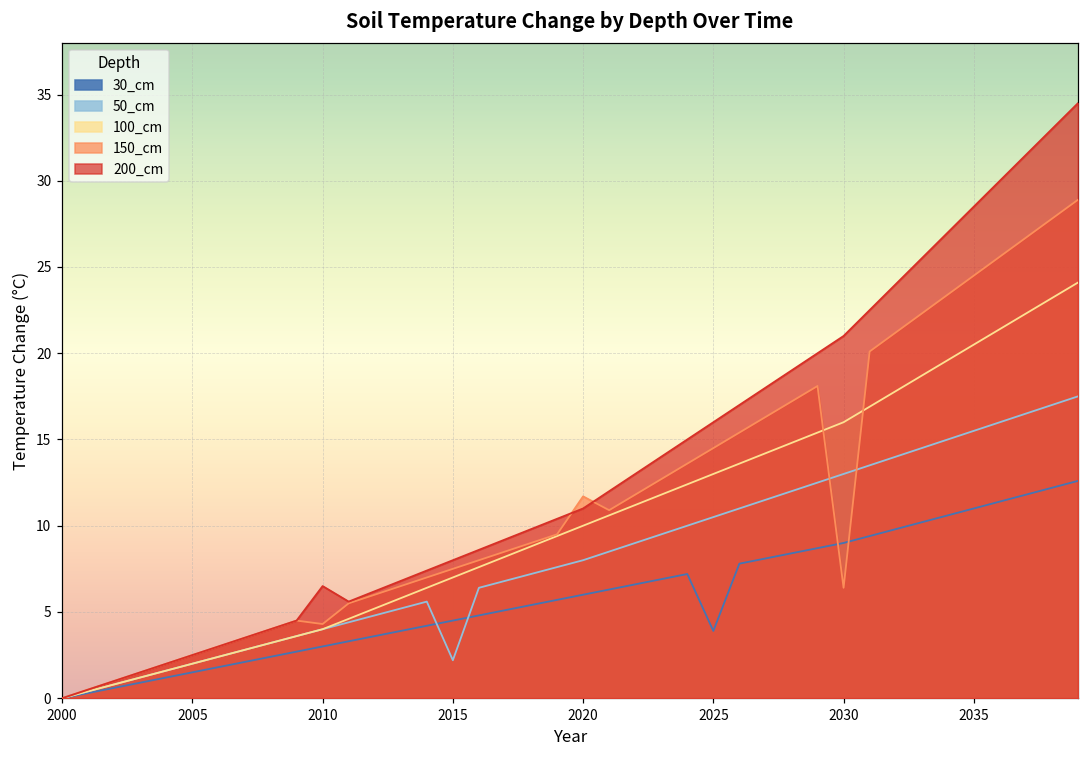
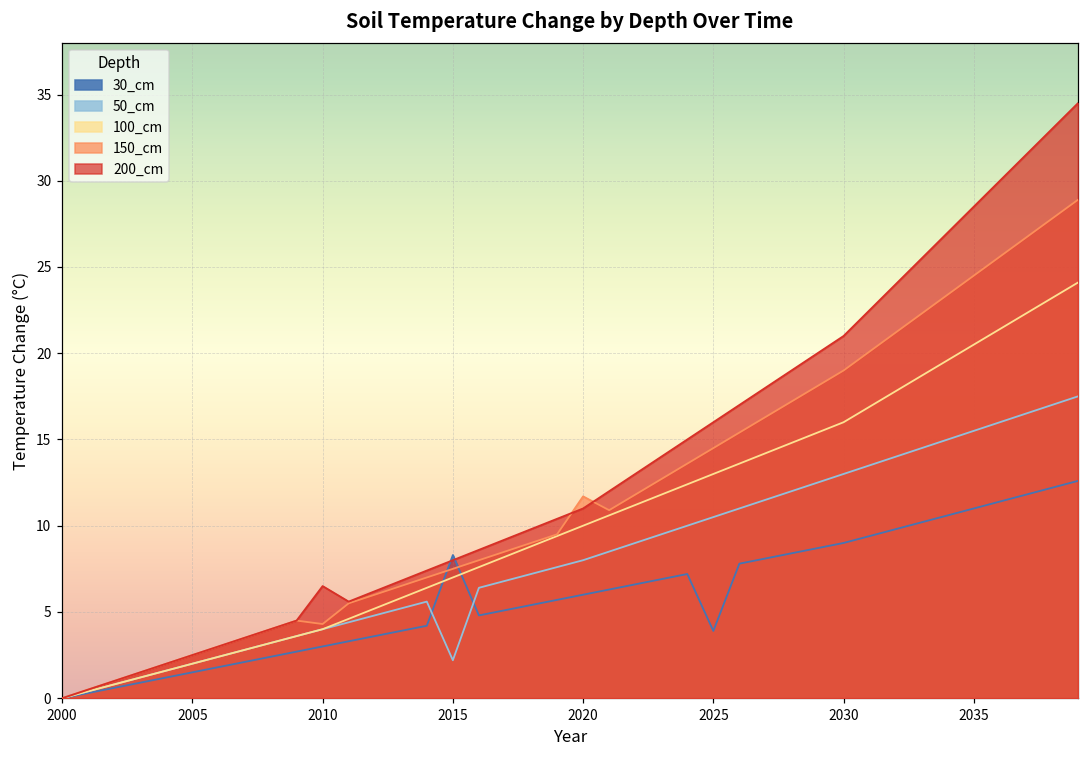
30_cm, 2015: 4.5 -> 8.3
150_cm, 2030: 6.4 -> 19.0
